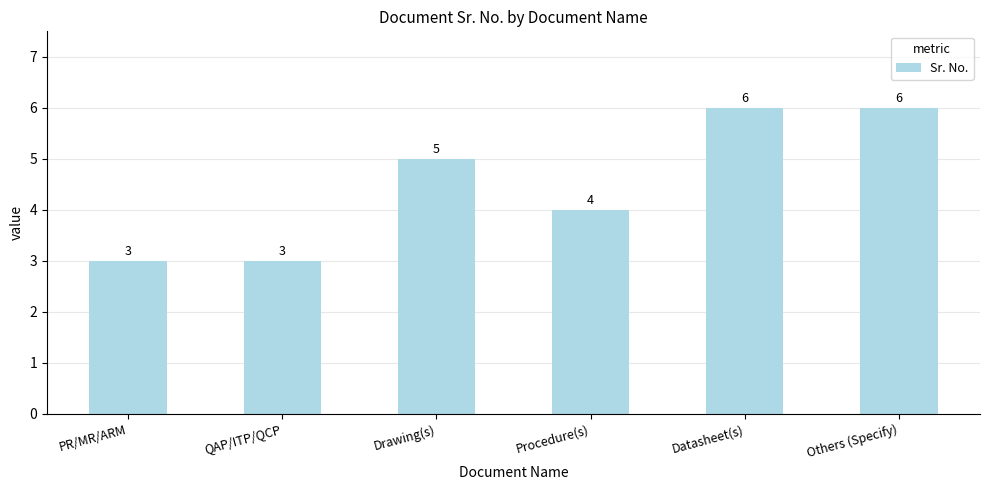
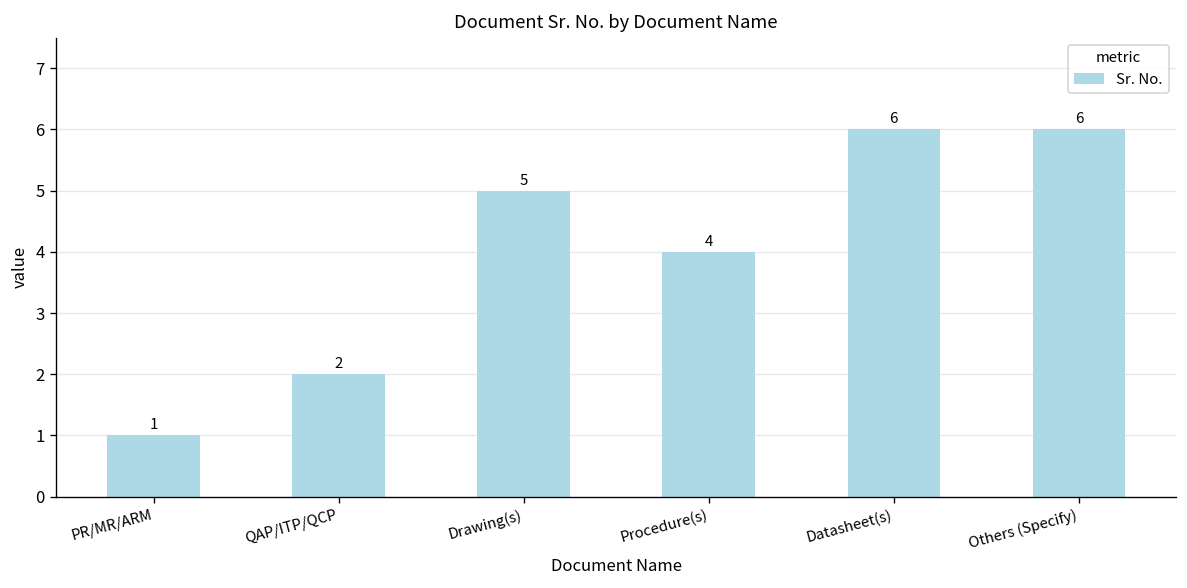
PR/MR/ARM: 3 -> 1
QAP/ITP/QCP: 3 -> 2
